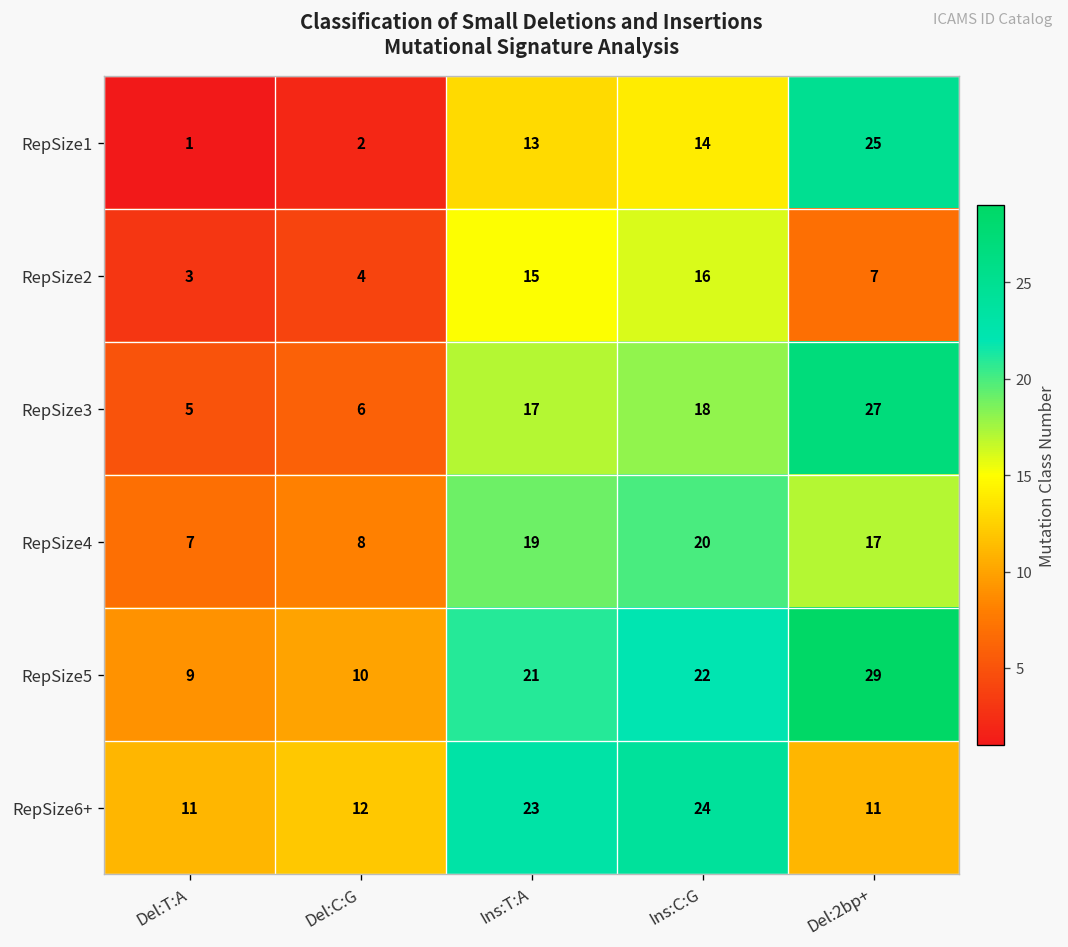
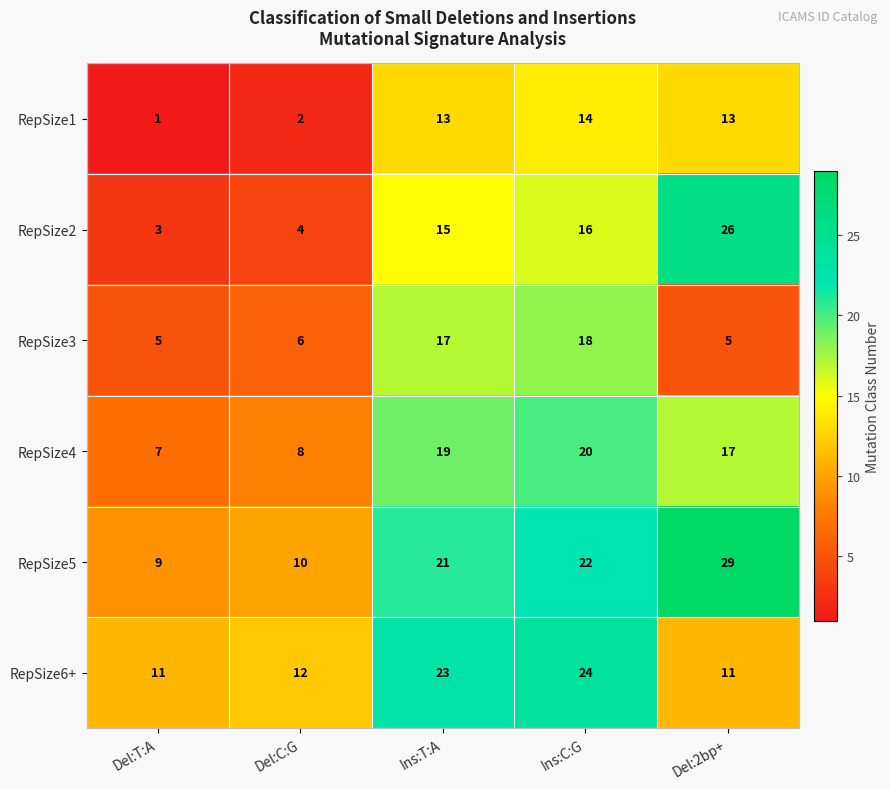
RepSize1, Del:2bp+: 25 -> 13
RepSize2, Del:2bp+: 7 -> 26
RepSize3, Del:2bp+: 27 -> 5
